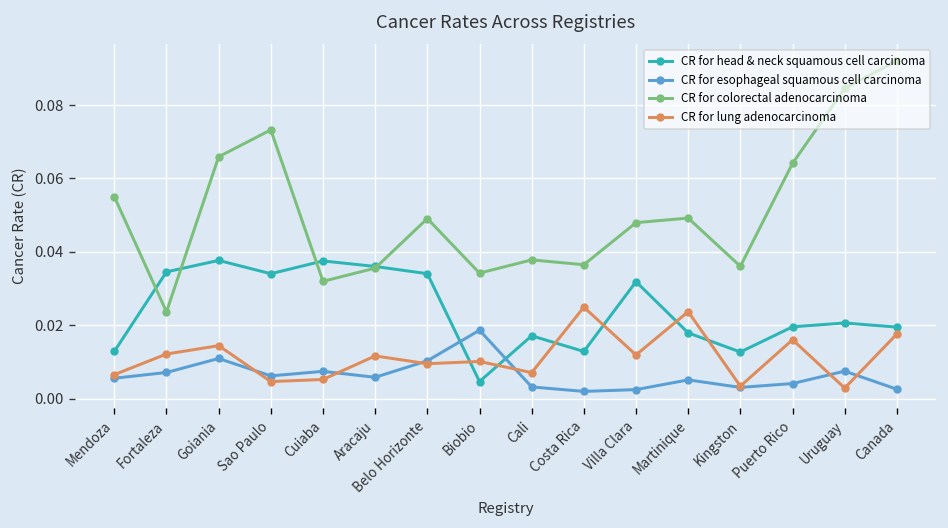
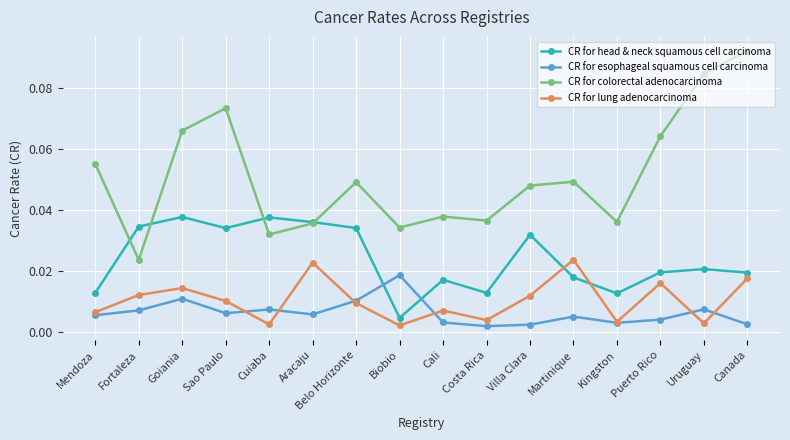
CR for lung adenocarcinoma, Sao Paulo: 0.005 -> 0.010
CR for lung adenocarcinoma, Cuiaba: 0.005 -> 0.003
CR for lung adenocarcinoma, Aracaju: 0.012 -> 0.023
CR for lung adenocarcinoma, Biobio: 0.010 -> 0.002
CR for lung adenocarcinoma, Costa Rica: 0.025 -> 0.004
